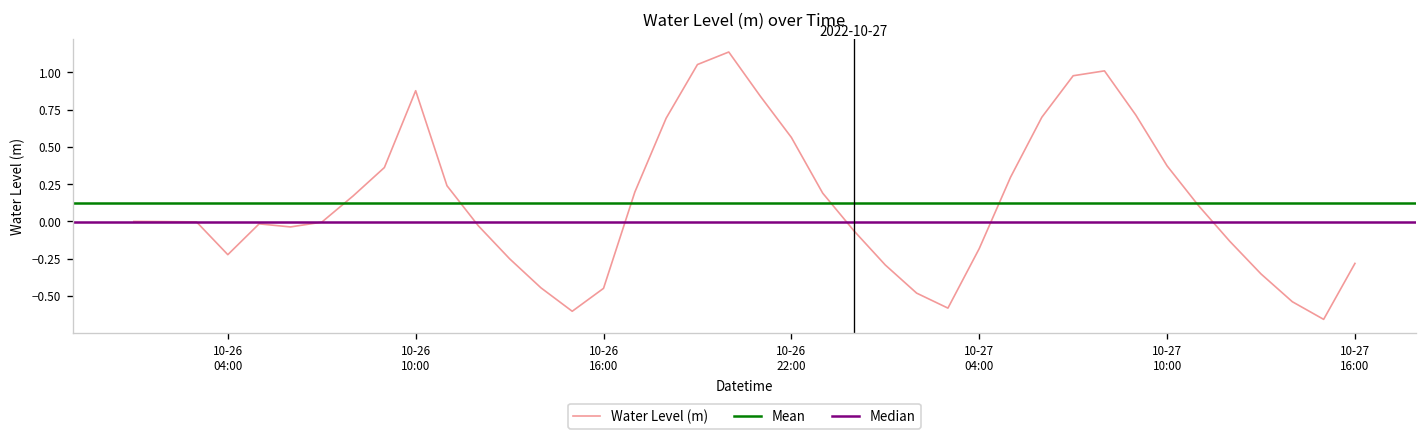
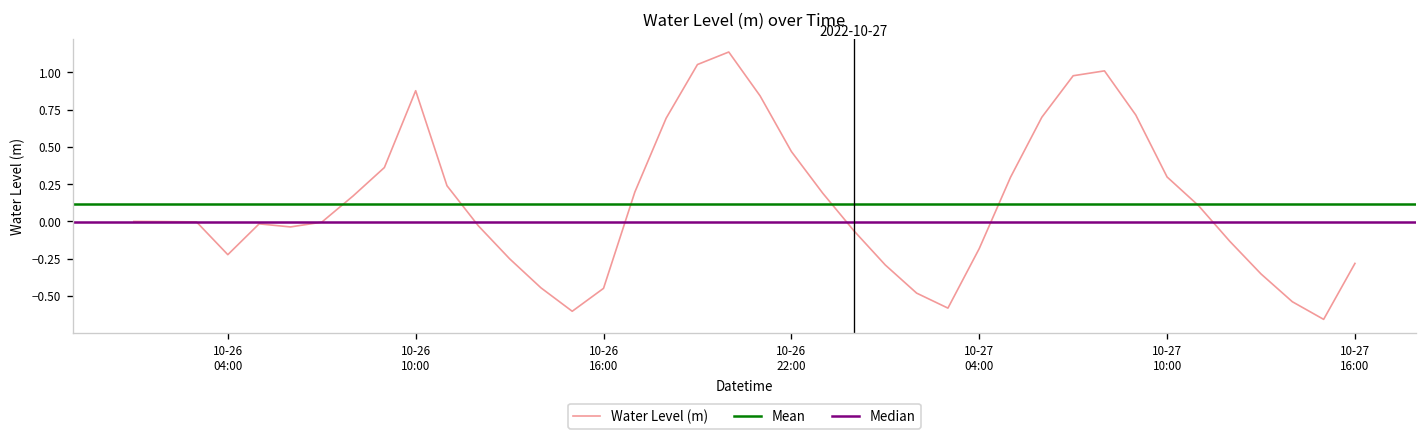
10-26 22:00: 0.56 -> 0.47
10-27 10:00: 0.37 -> 0.30
